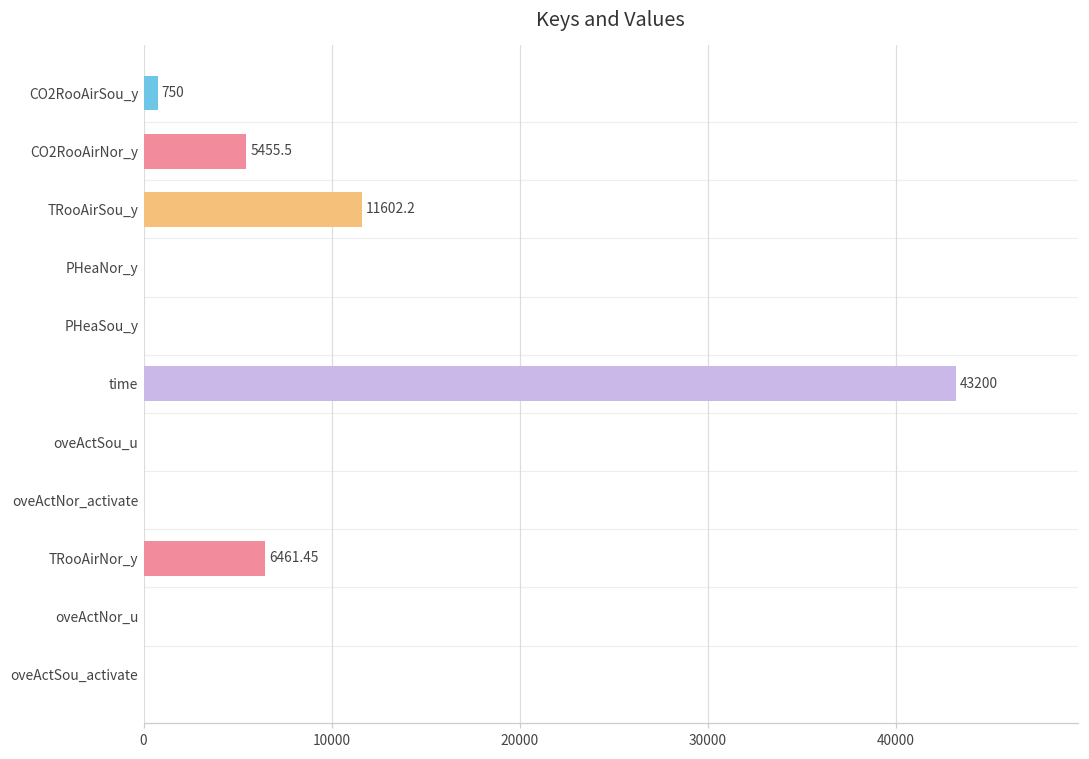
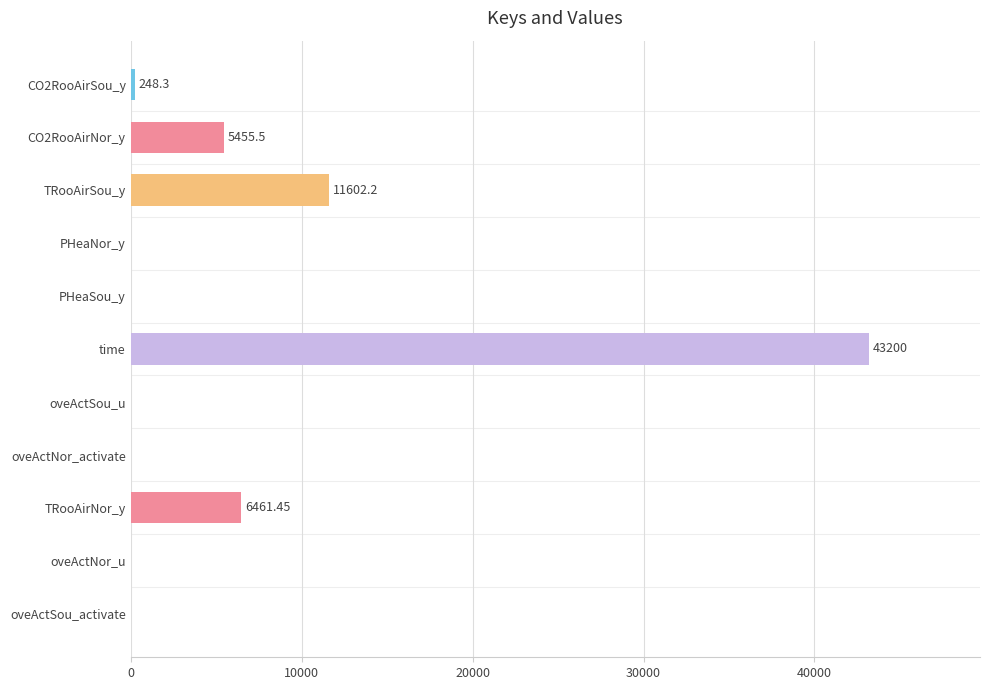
CO2RooAirSou_y: 750 -> 248.3
